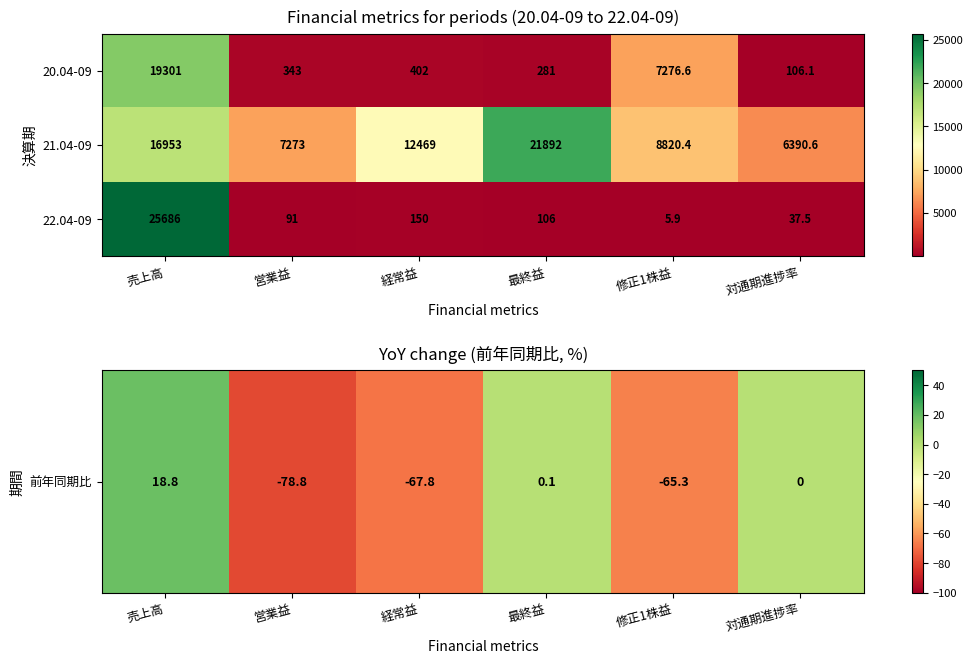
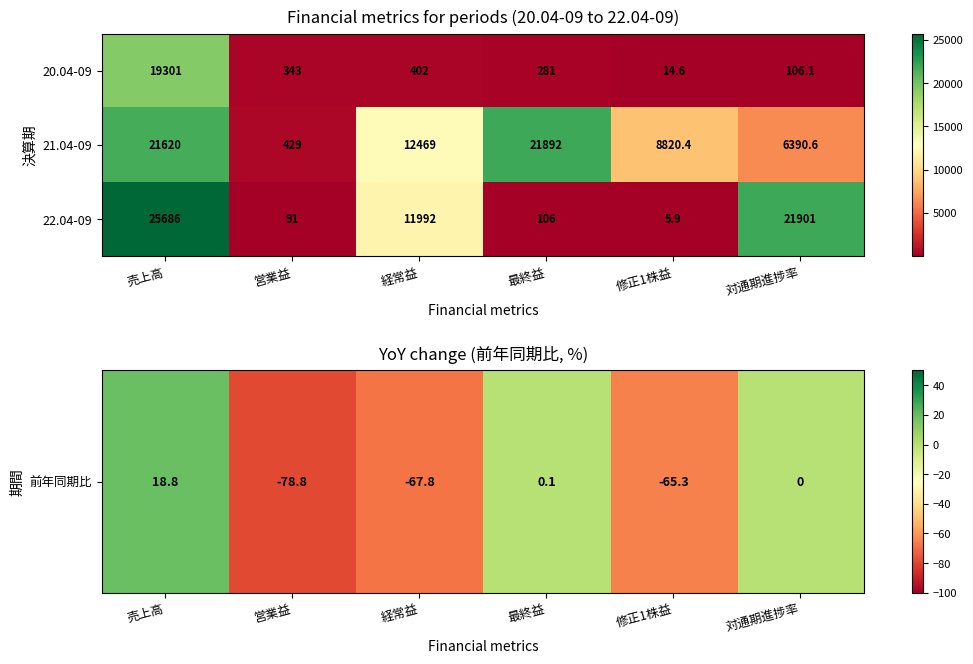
Financial metrics for periods (20.04-09 to 22.04-09), 20.04-09, 修正1株益: 7276.6 -> 14.6
Financial metrics for periods (20.04-09 to 22.04-09), 21.04-09, 売上高: 16953 -> 21620
Financial metrics for periods (20.04-09 to 22.04-09), 21.04-09, 営業益: 7273 -> 429
Financial metrics for periods (20.04-09 to 22.04-09), 22.04-09, 経常益: 150 -> 11992
Financial metrics for periods (20.04-09 to 22.04-09), 22.04-09, 対通期進捗率: 37.5 -> 21901
